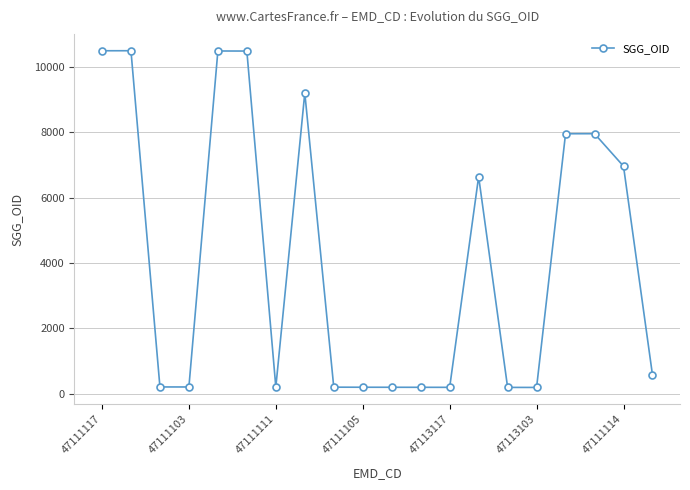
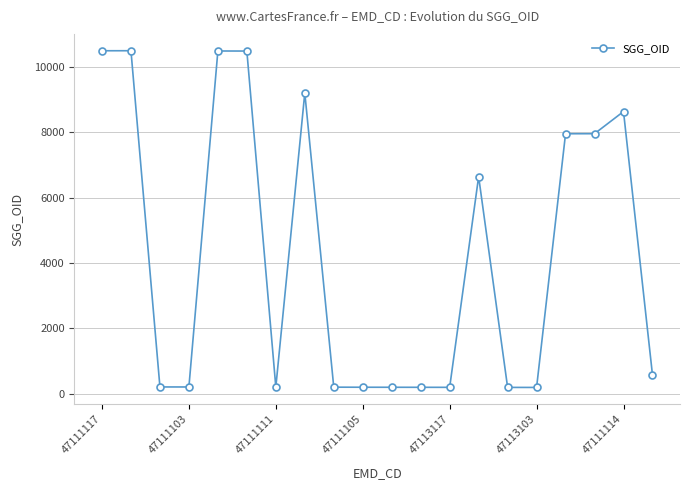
47111114: 7000 -> 8600
